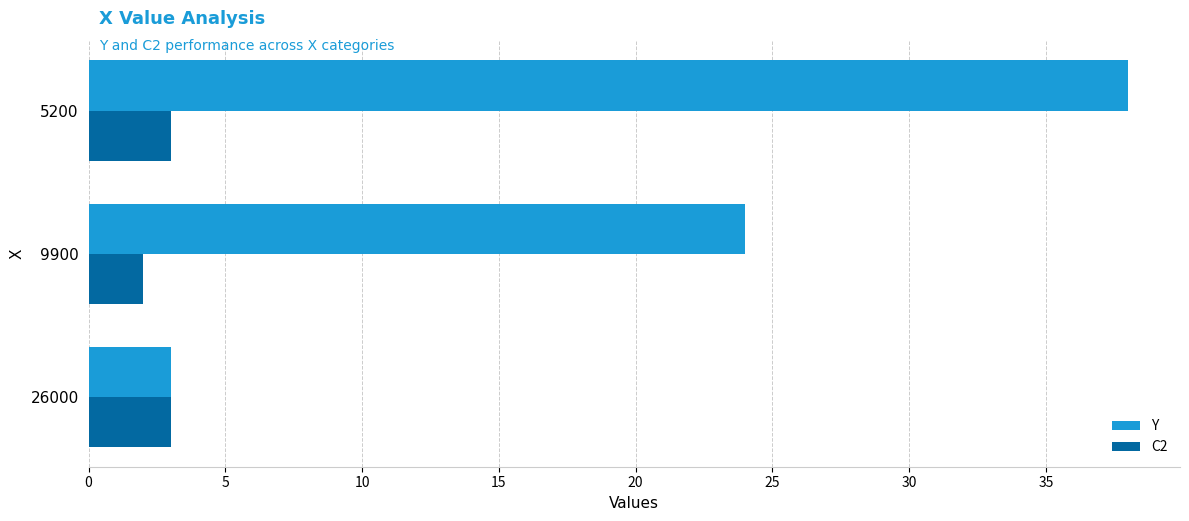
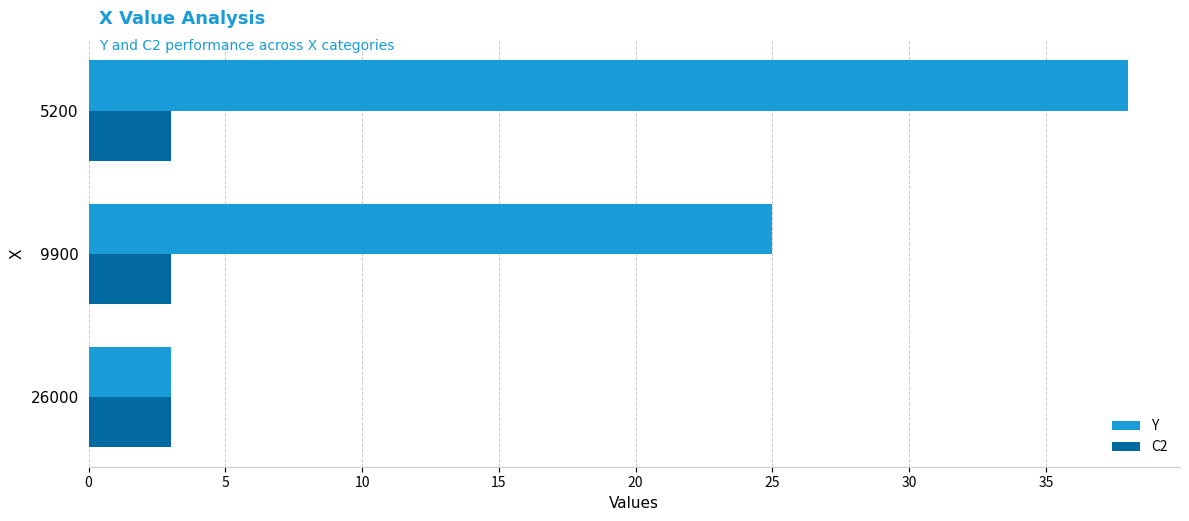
Y, 9900: 24 -> 25
C2, 9900: 2 -> 3
